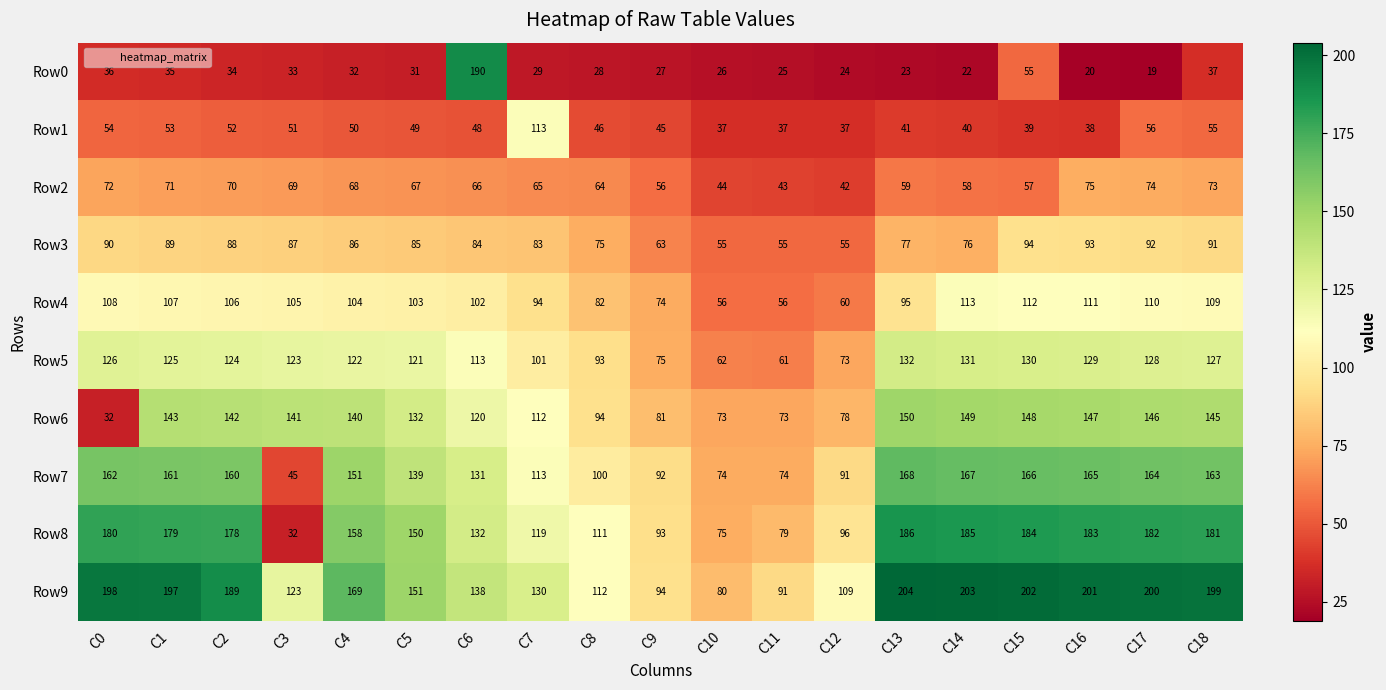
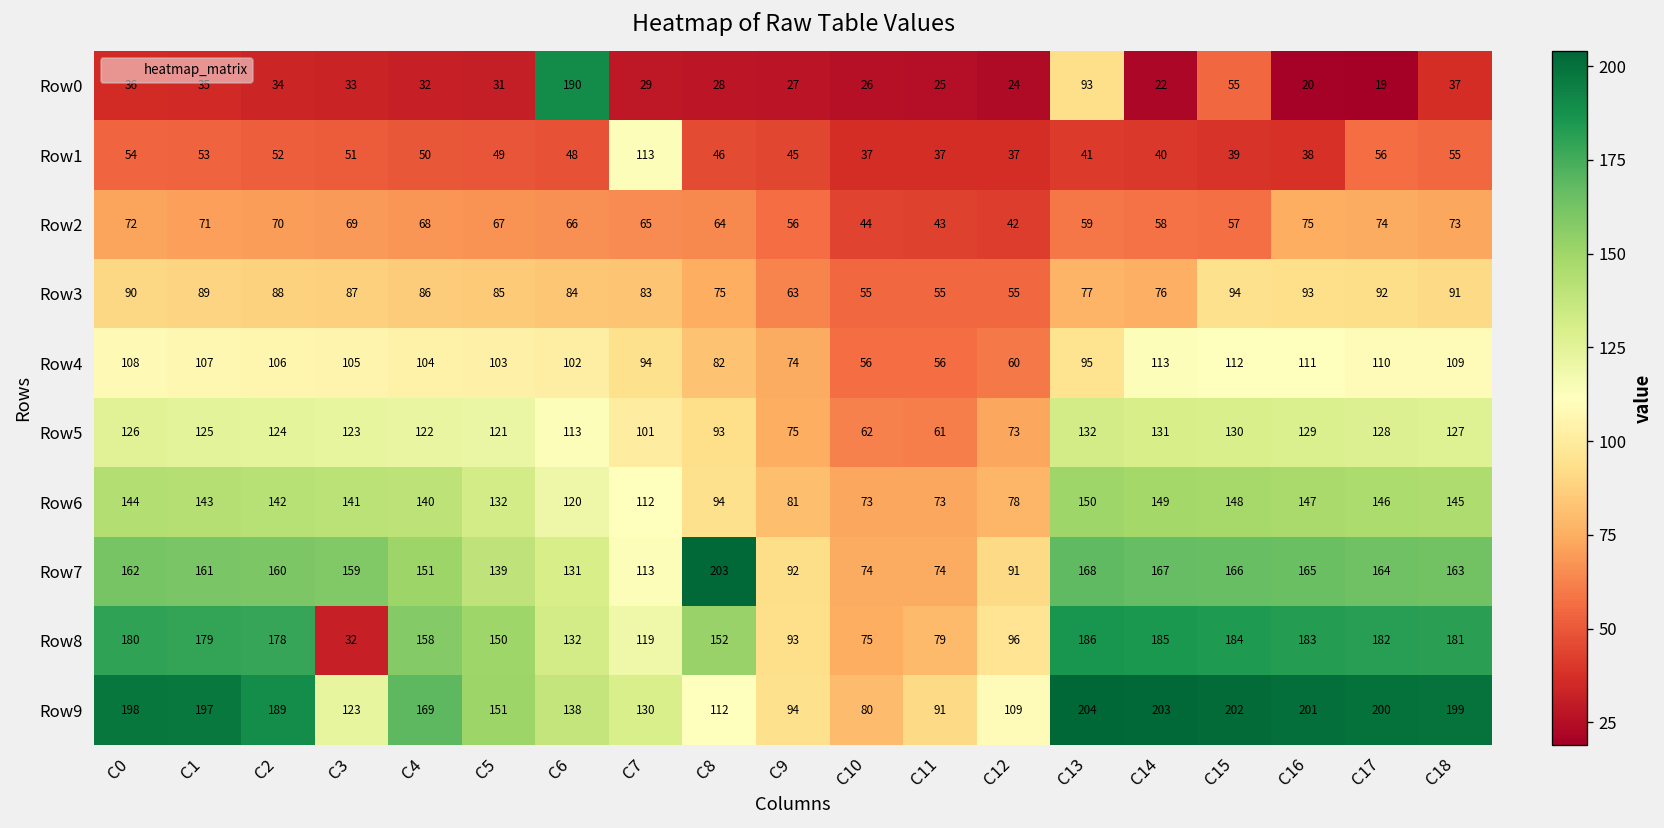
Row0, C13: 23 -> 93
Row6, C0: 32 -> 144
Row7, C3: 45 -> 159
Row7, C8: 100 -> 203
Row8, C8: 111 -> 152
